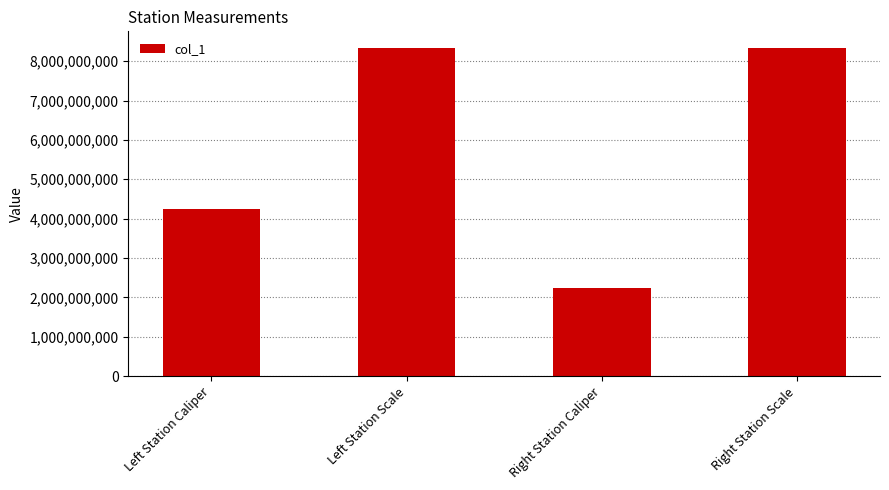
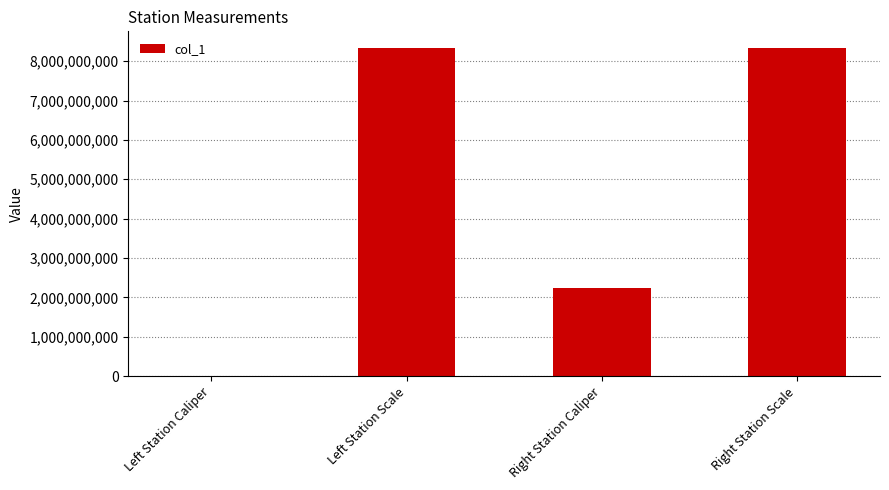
Left Station Caliper: 4,300,000,000 -> 0
